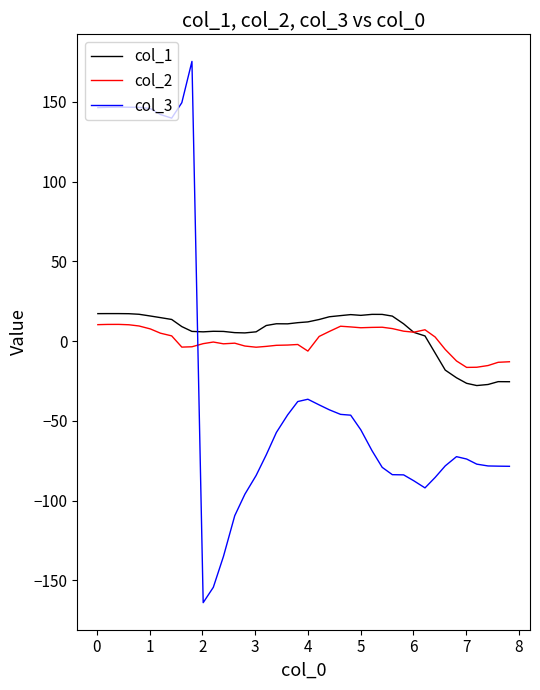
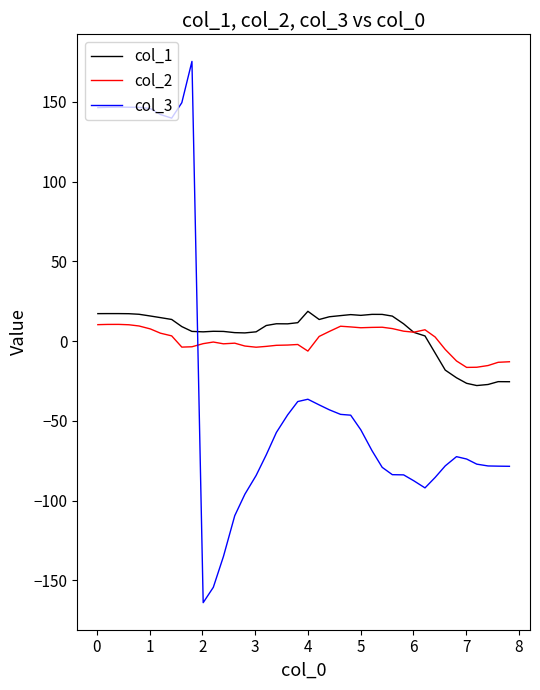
col_1, 4: 12 -> 19
